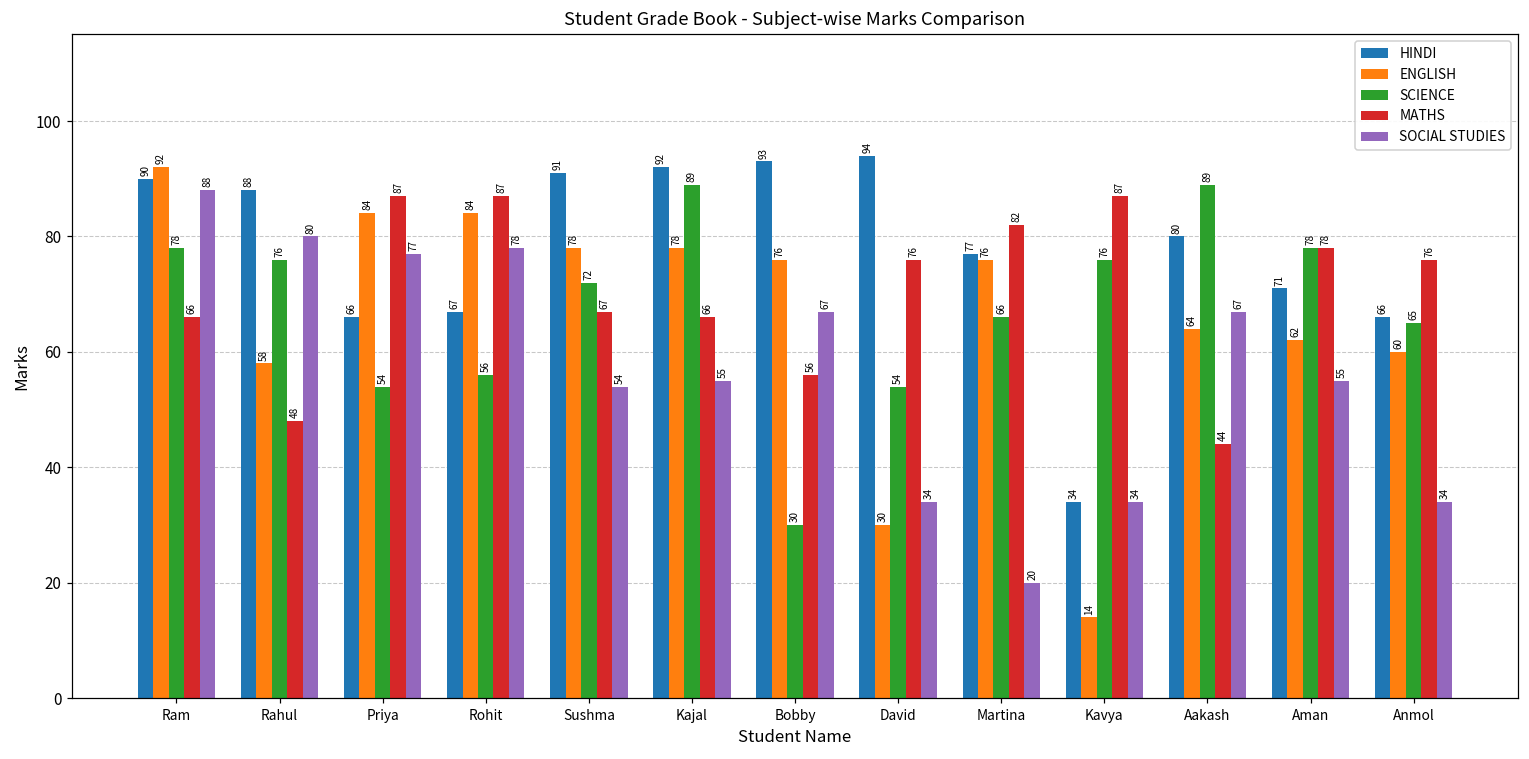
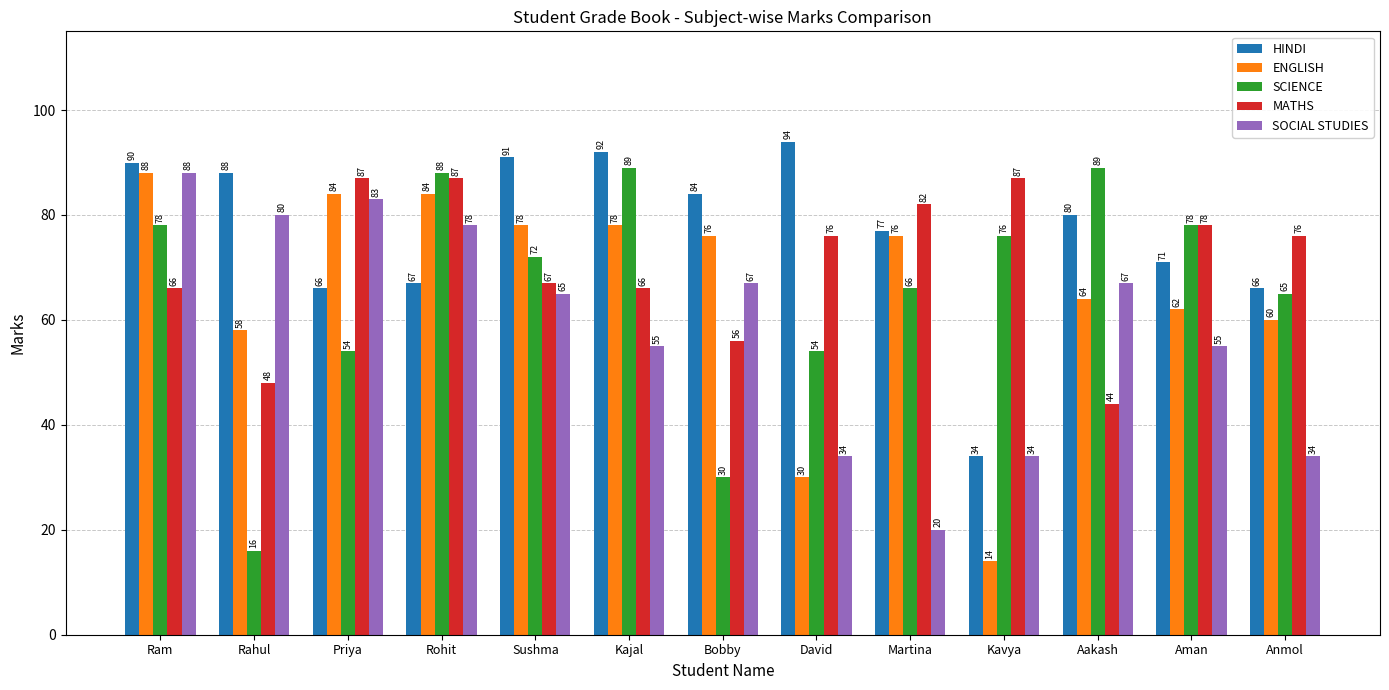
ENGLISH, Ram: 92 -> 88
SCIENCE, Rahul: 76 -> 16
SOCIAL STUDIES, Priya: 77 -> 83
SCIENCE, Rohit: 56 -> 88
SOCIAL STUDIES, Sushma: 54 -> 65
HINDI, Bobby: 93 -> 84
